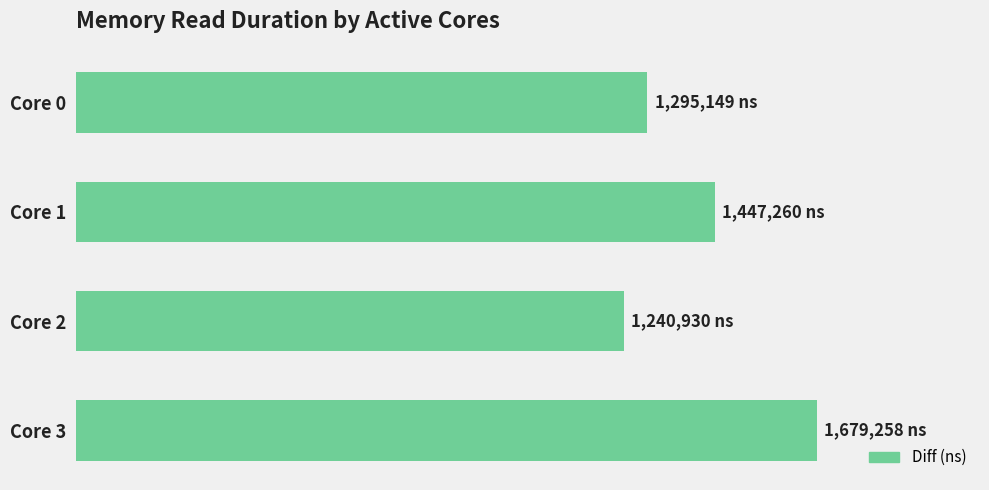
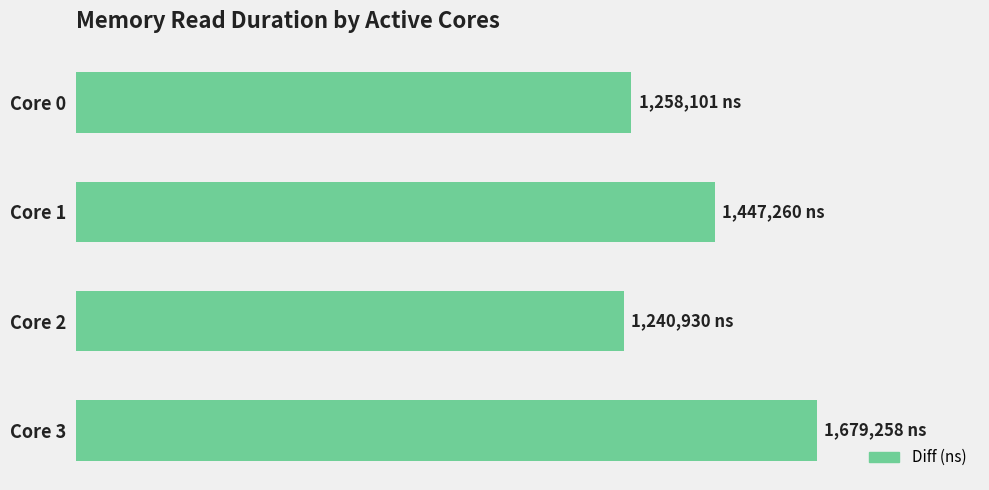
Core 0: 1,295,149 -> 1,258,101
